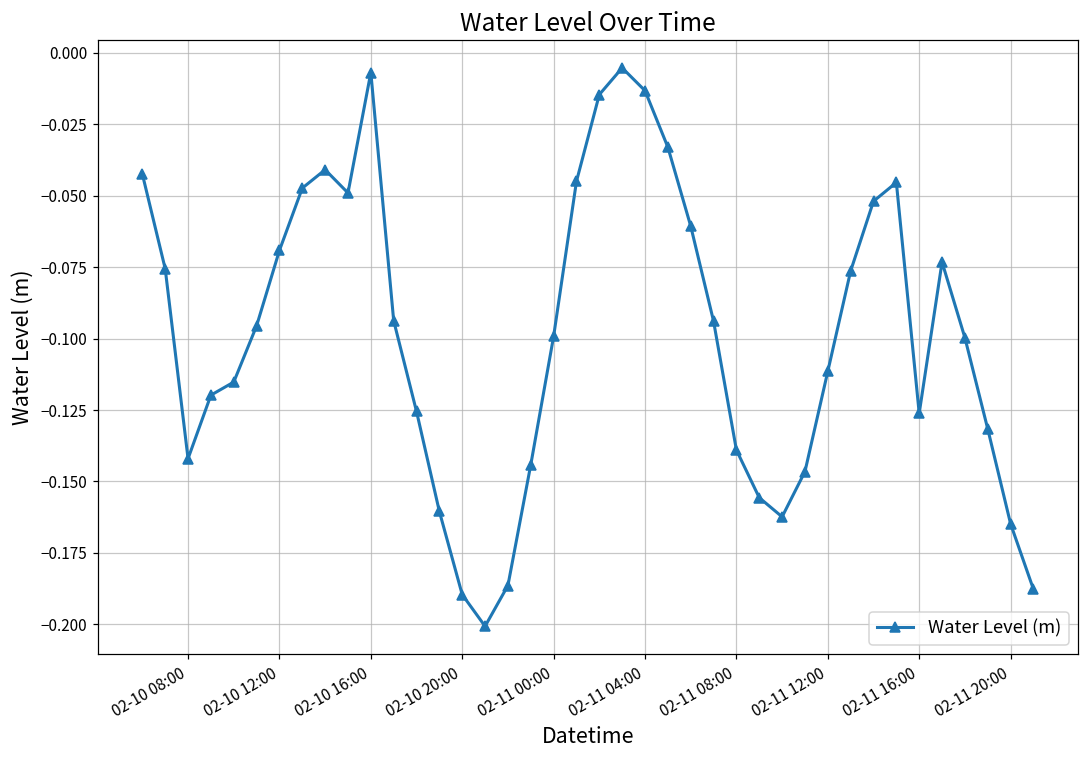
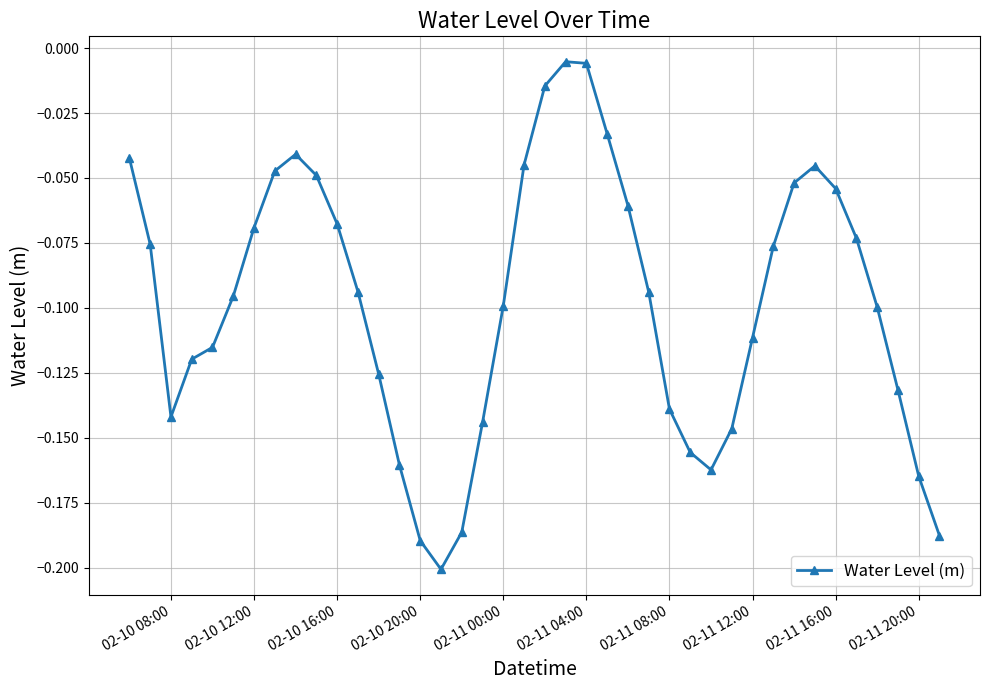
02-10 16:00: -0.007 -> -0.068
02-11 04:00: -0.013 -> -0.006
02-11 16:00: -0.126 -> -0.054
